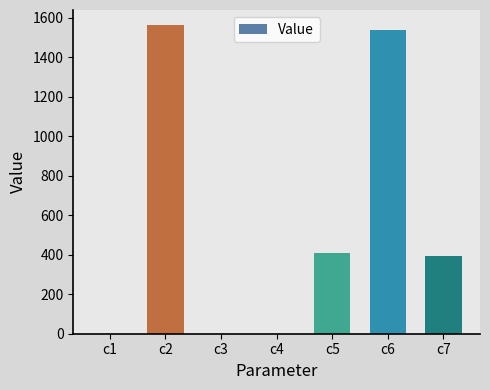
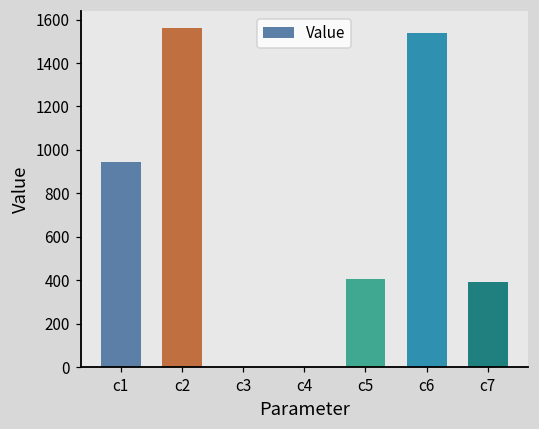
c1: 0 -> 950
